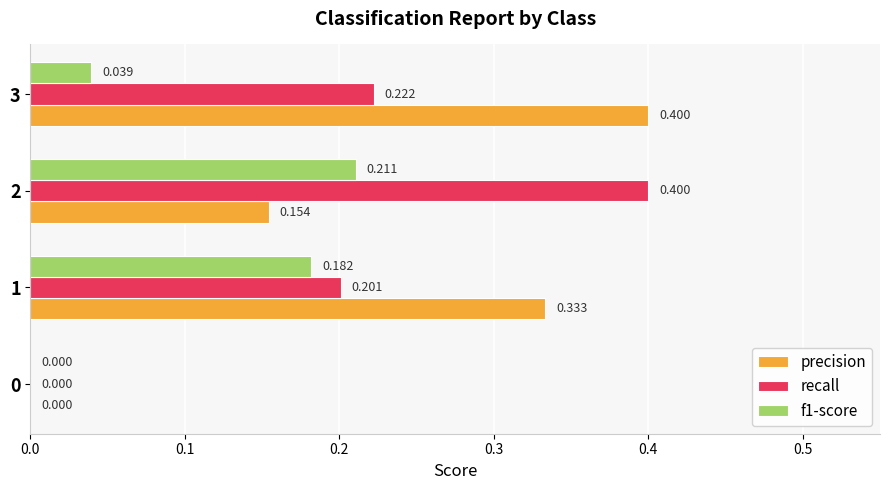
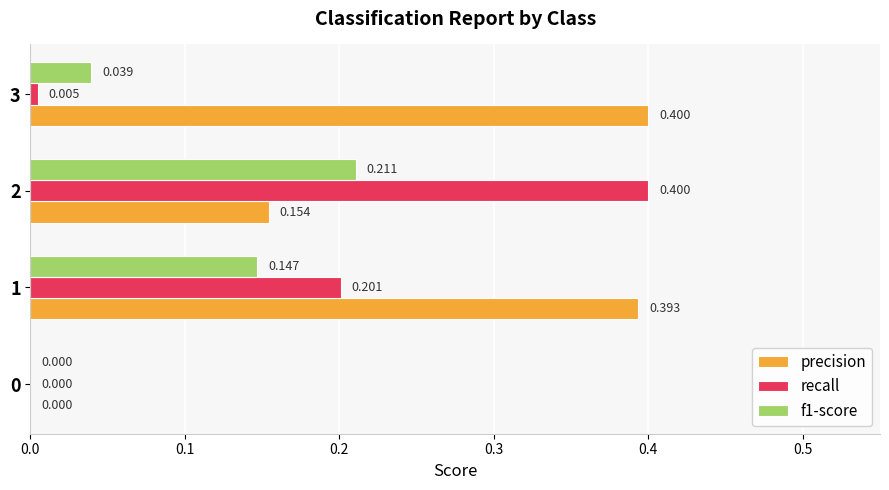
recall, 3: 0.222 -> 0.005
f1-score, 1: 0.182 -> 0.147
precision, 1: 0.333 -> 0.393
